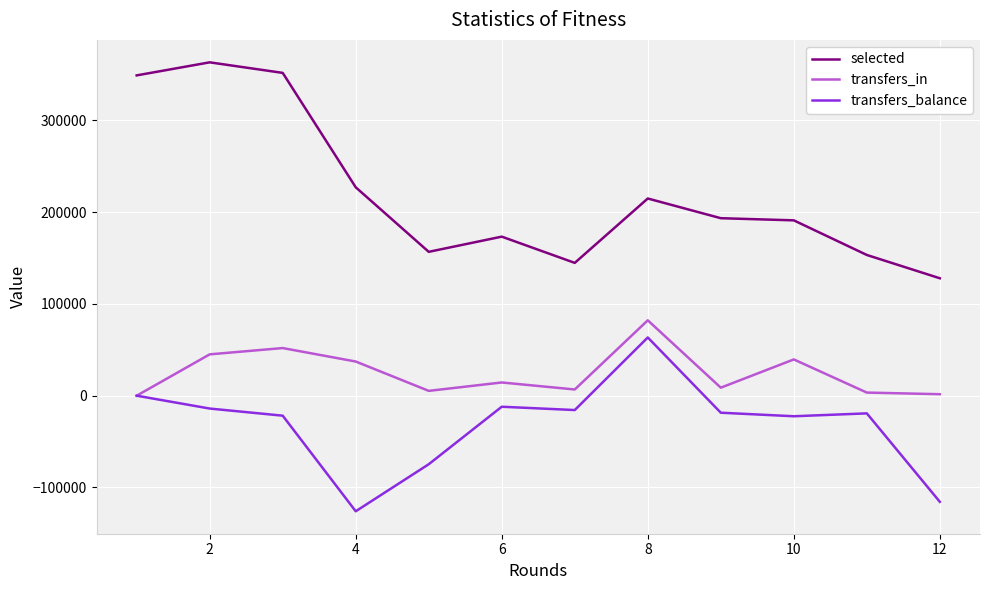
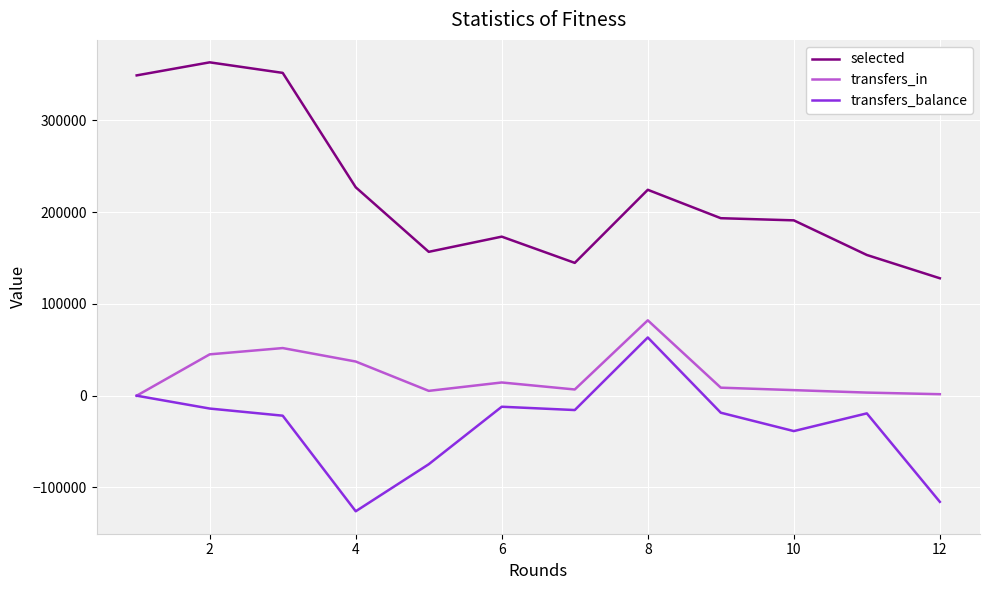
selected, 8: 210000 -> 220000
transfers_in, 10: 40000 -> 10000
transfers_balance, 10: -20000 -> -40000
